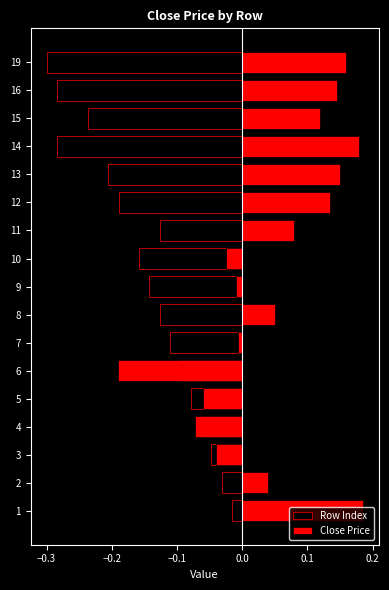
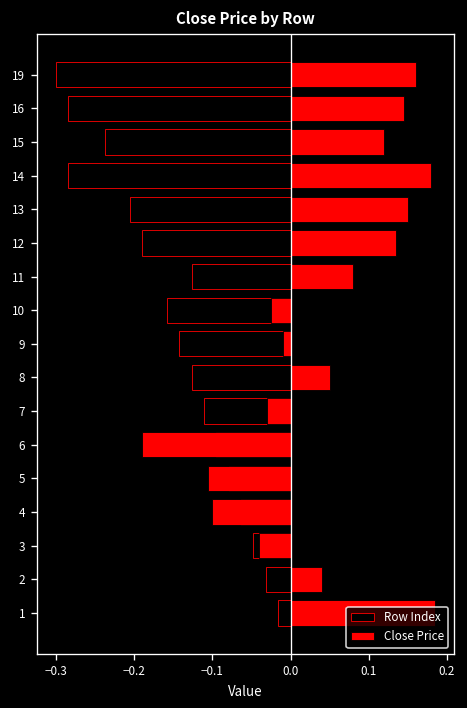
Close Price, 7: -0.01 -> -0.03
Close Price, 5: -0.06 -> -0.11
Close Price, 4: -0.07 -> -0.10
